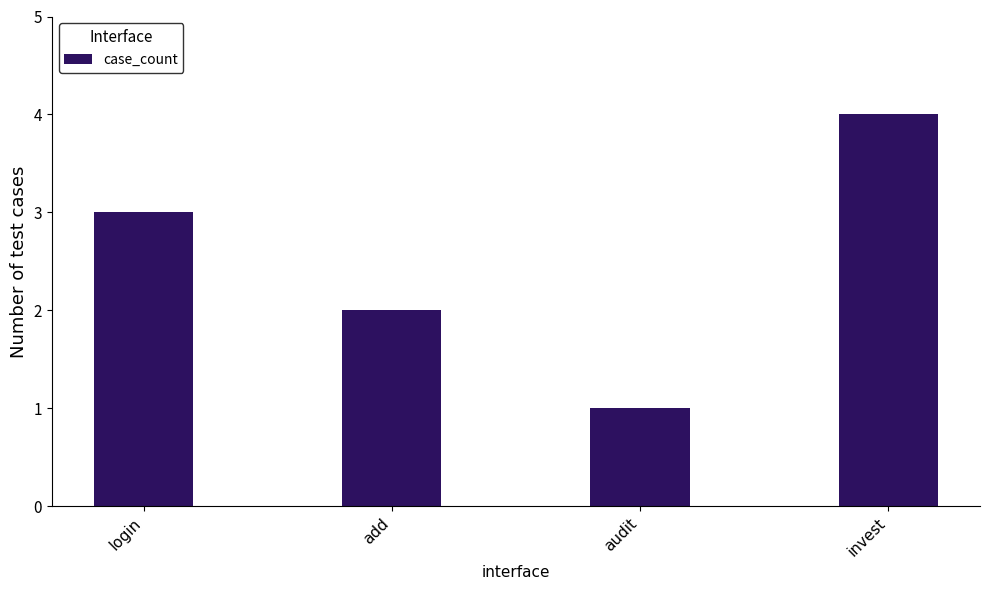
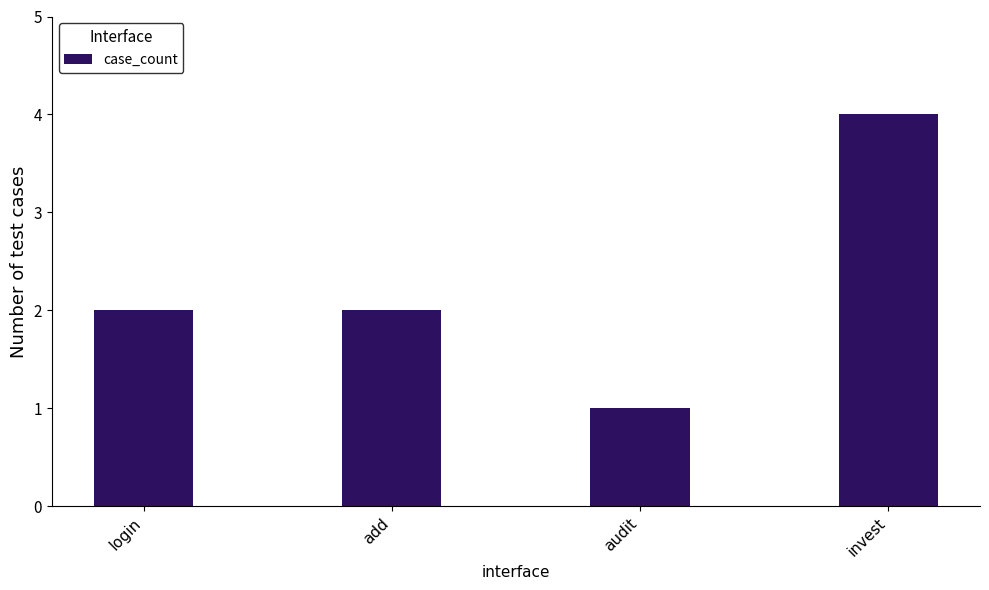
login: 3 -> 2
